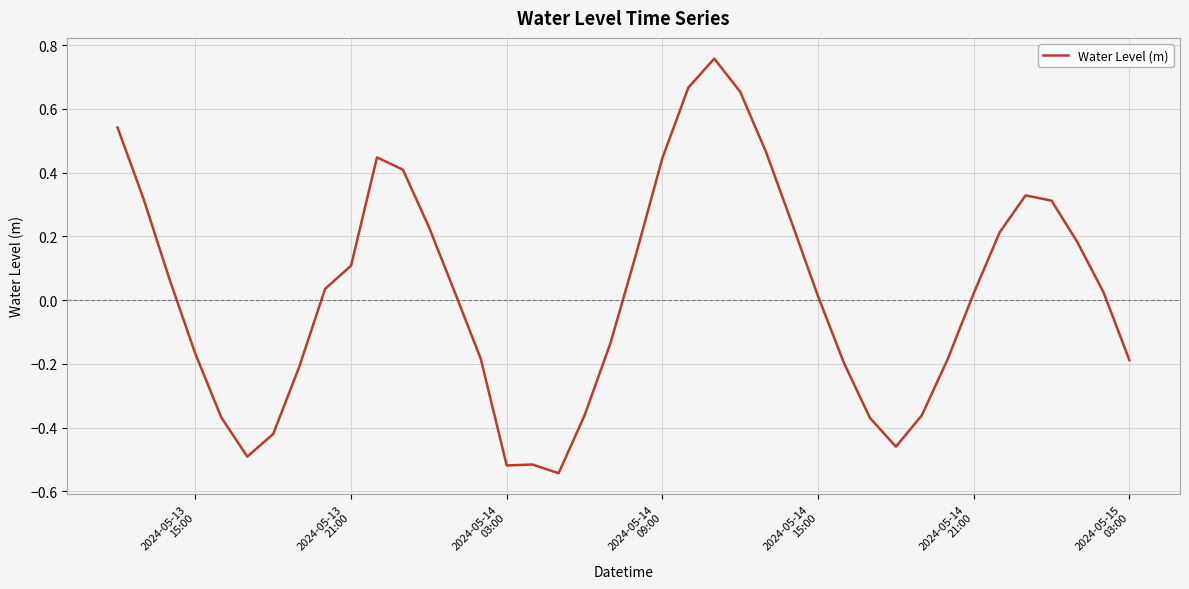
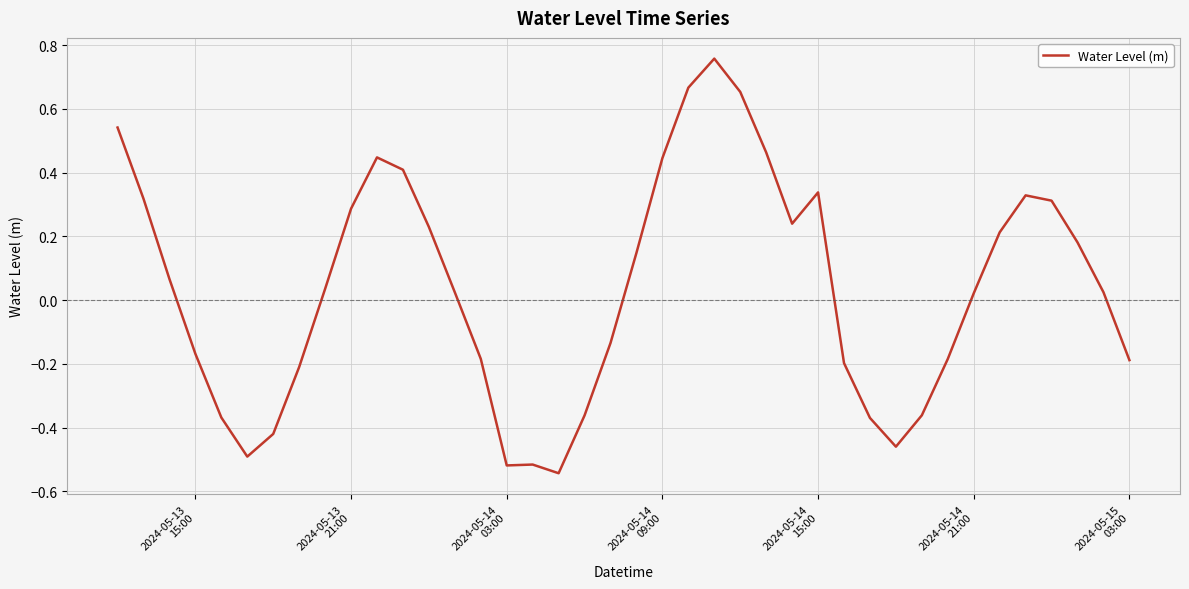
2024-05-13 21:00: 0.11 -> 0.29
2024-05-14 15:00: 0.01 -> 0.34
